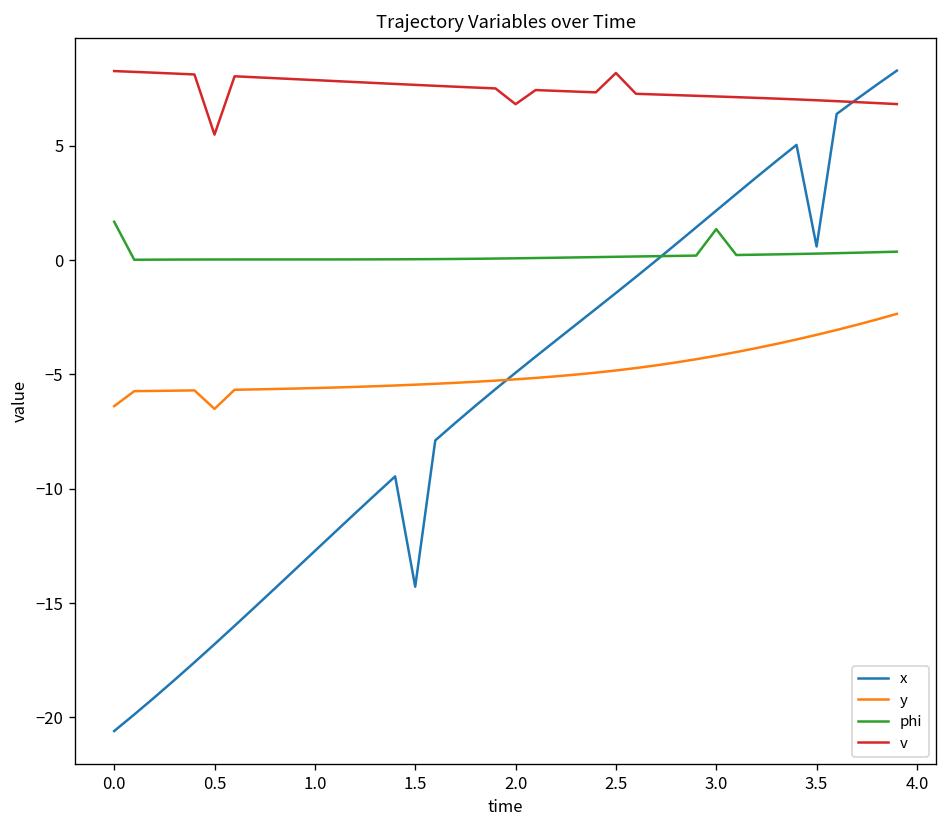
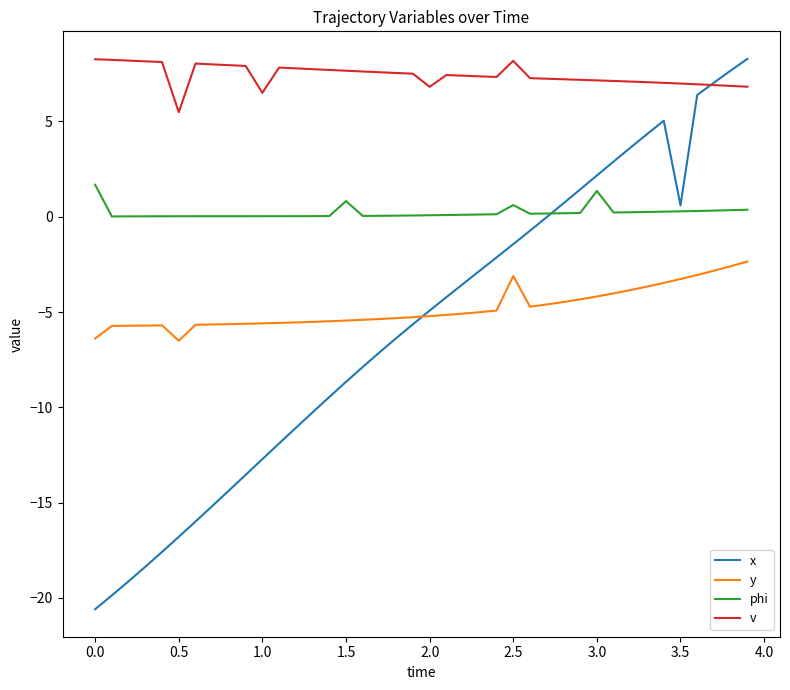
v, 1.0: 7.9 -> 6.5
x, 1.5: -14.3 -> -8.7
phi, 1.5: 0.0 -> 0.8
y, 2.5: -4.8 -> -3.1
phi, 2.5: 0.1 -> 0.6
